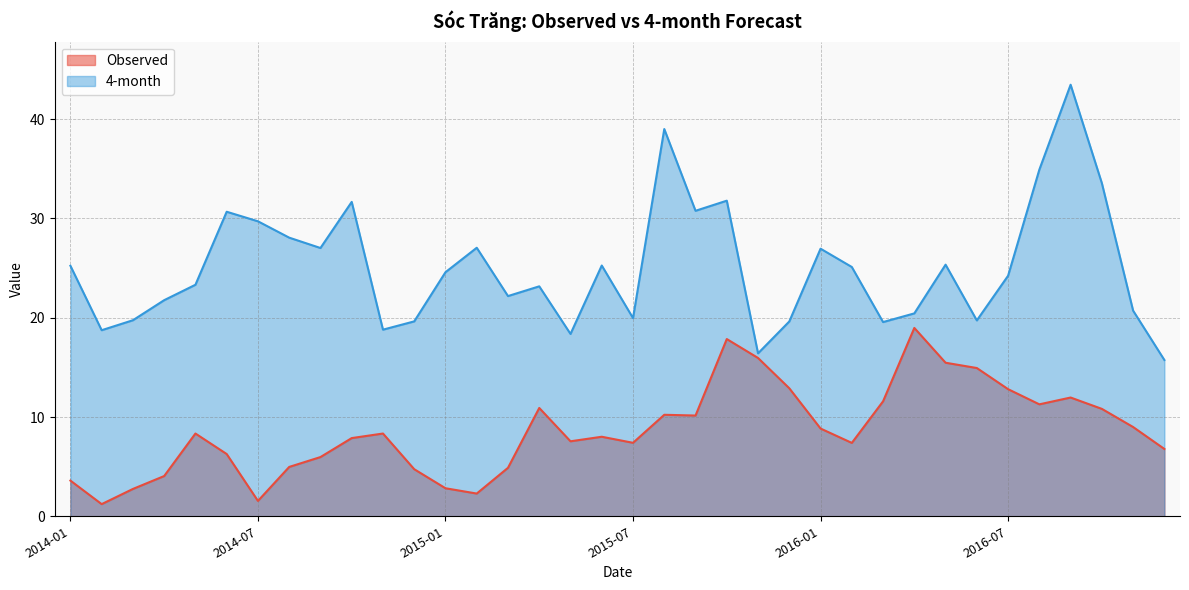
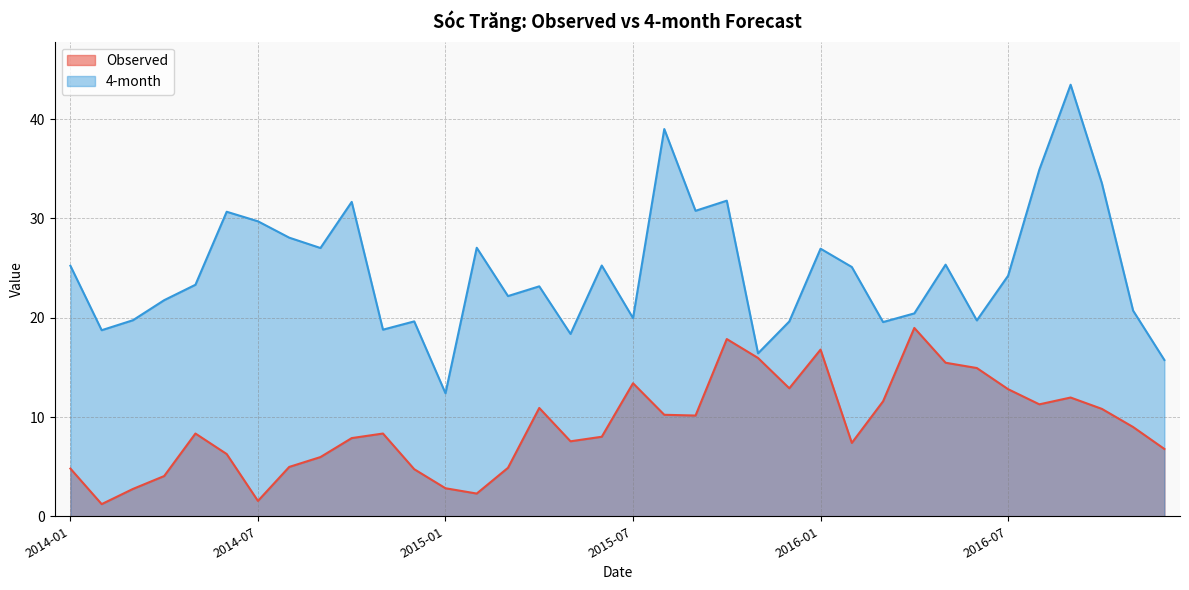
Observed, 2014-01: 4 -> 5
4-month, 2015-01: 25 -> 12
Observed, 2015-07: 7 -> 13
Observed, 2016-01: 9 -> 17
